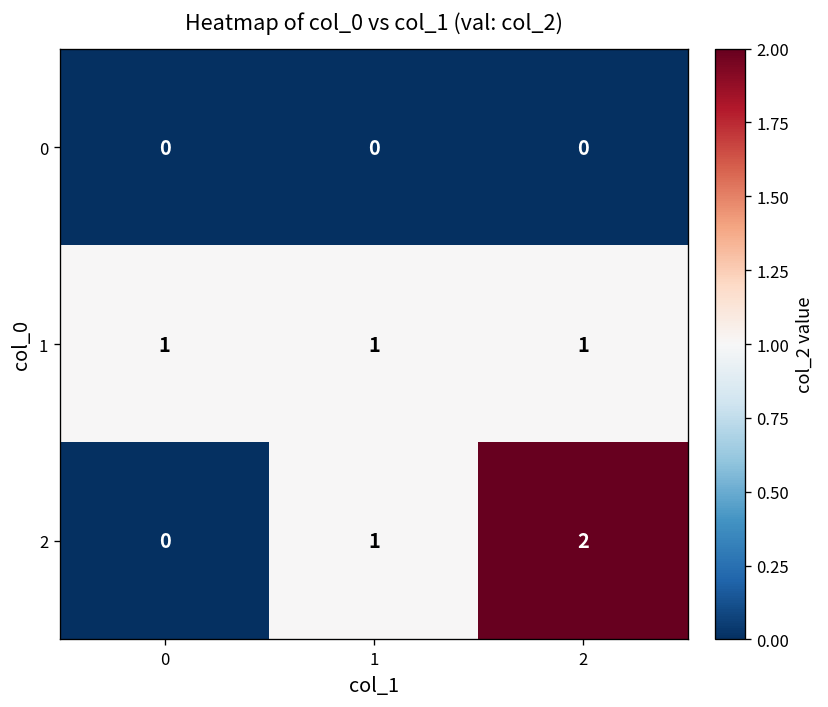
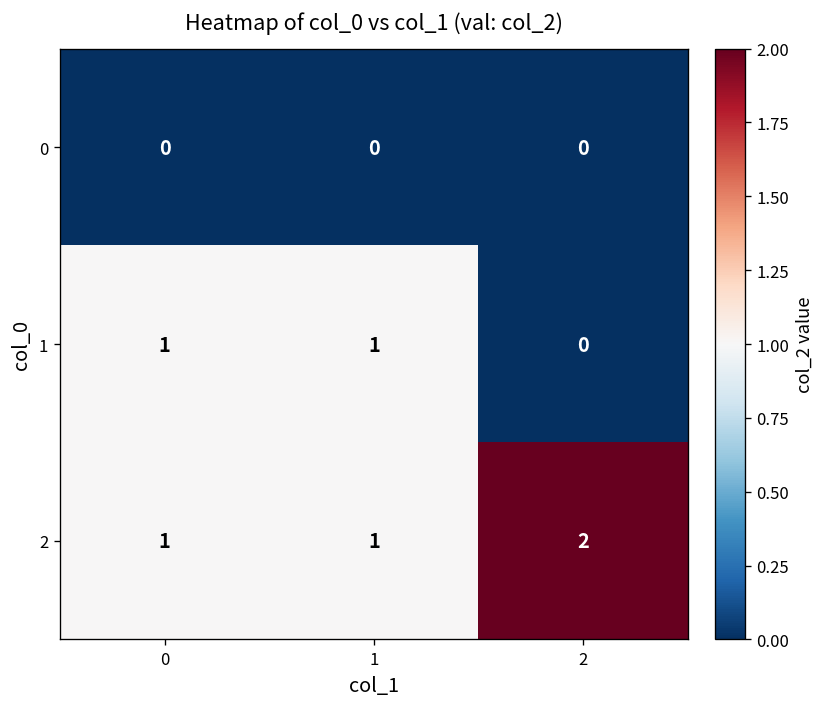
1, 2: 1 -> 0
2, 0: 0 -> 1
